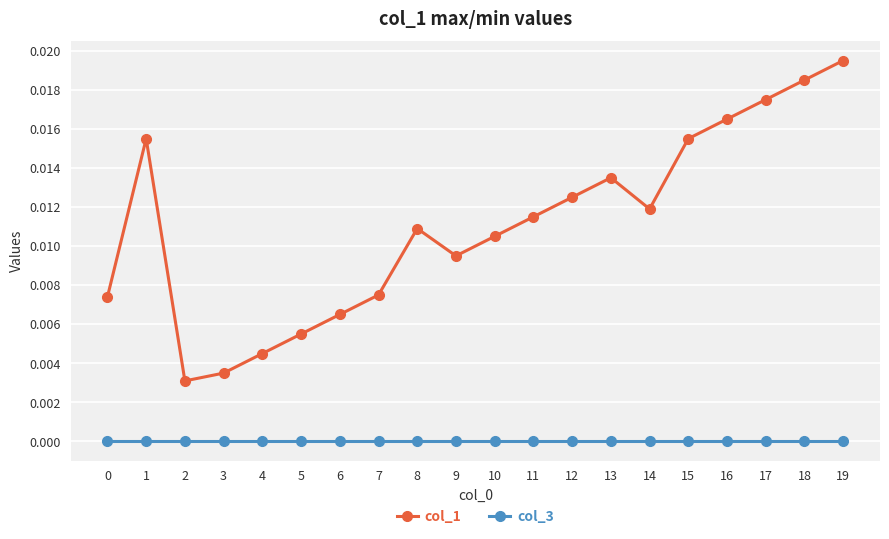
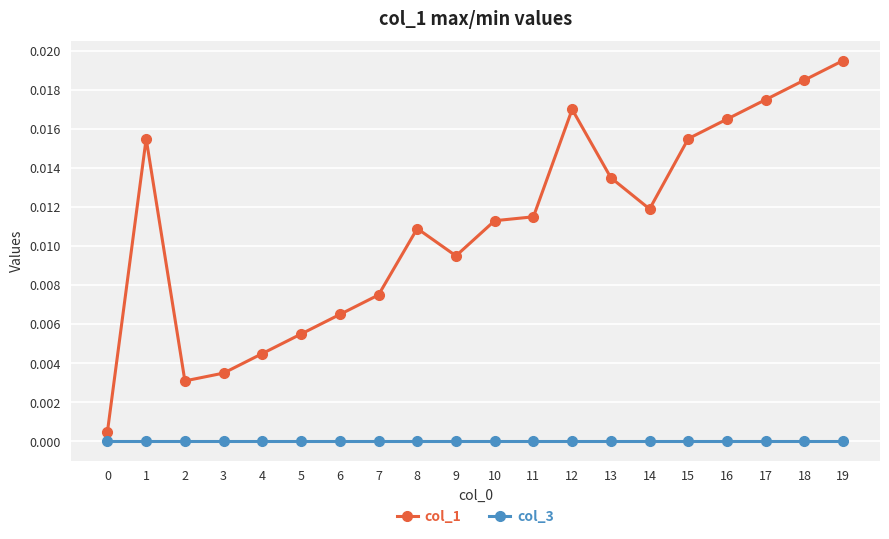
col_1, 0: 0.0074 -> 0.0005
col_1, 10: 0.0105 -> 0.0113
col_1, 12: 0.0125 -> 0.0170
